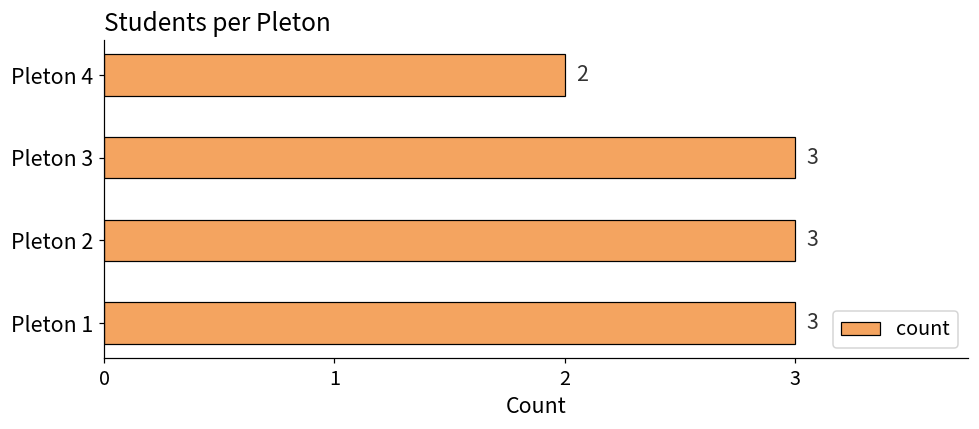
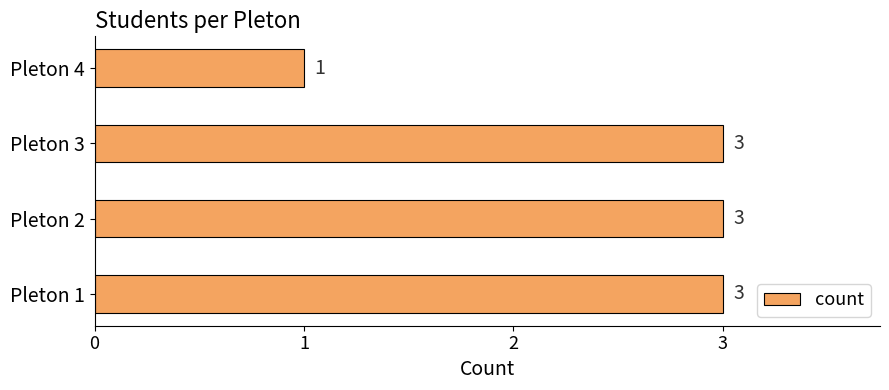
Pleton 4: 2 -> 1
